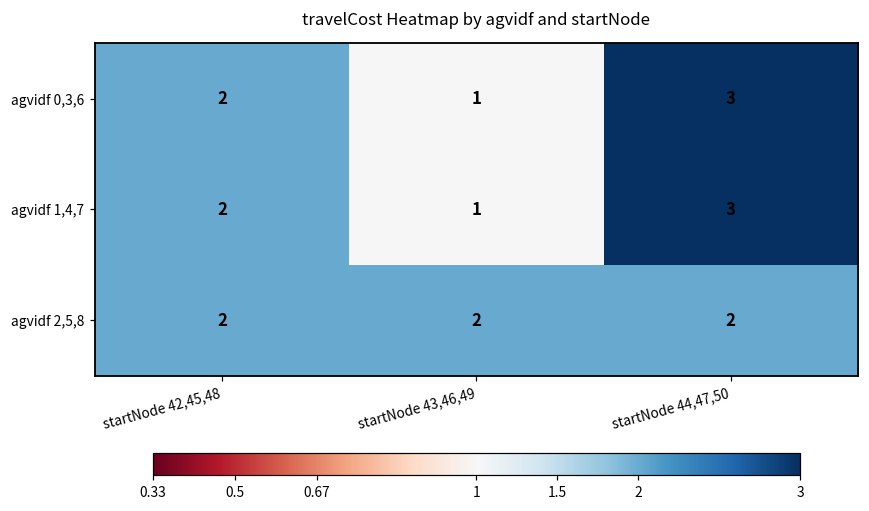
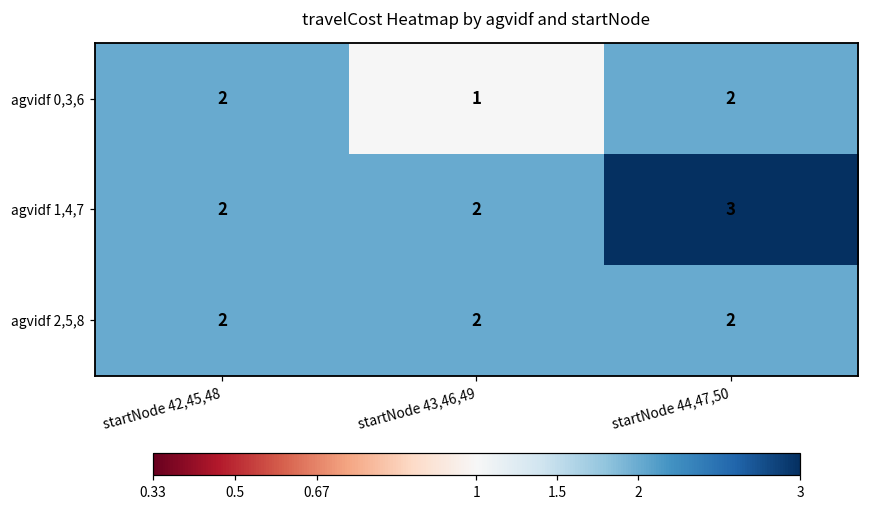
agvidf 0,3,6, startNode 44,47,50: 3 -> 2
agvidf 1,4,7, startNode 43,46,49: 1 -> 2
